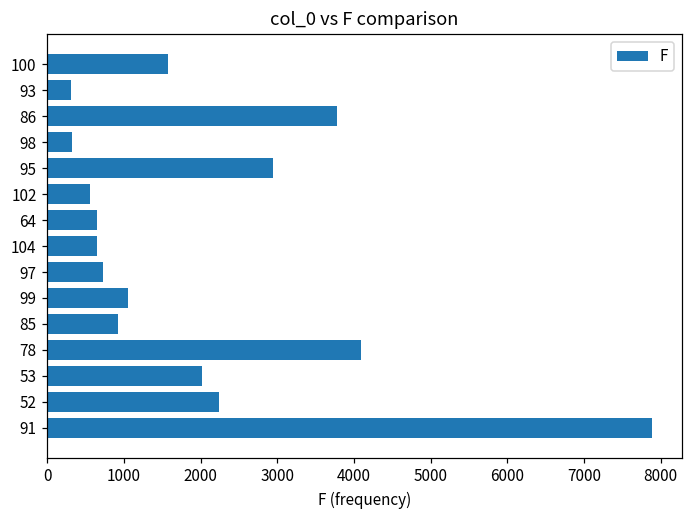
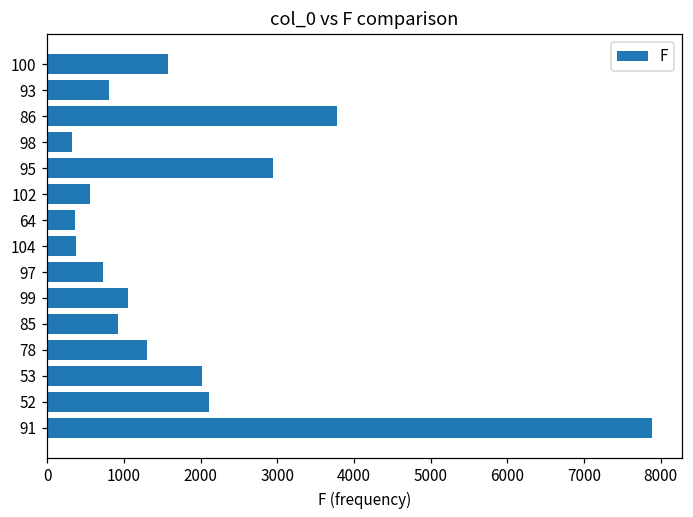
93: 300 -> 800
64: 600 -> 400
104: 700 -> 400
78: 4100 -> 1300
52: 2200 -> 2100
